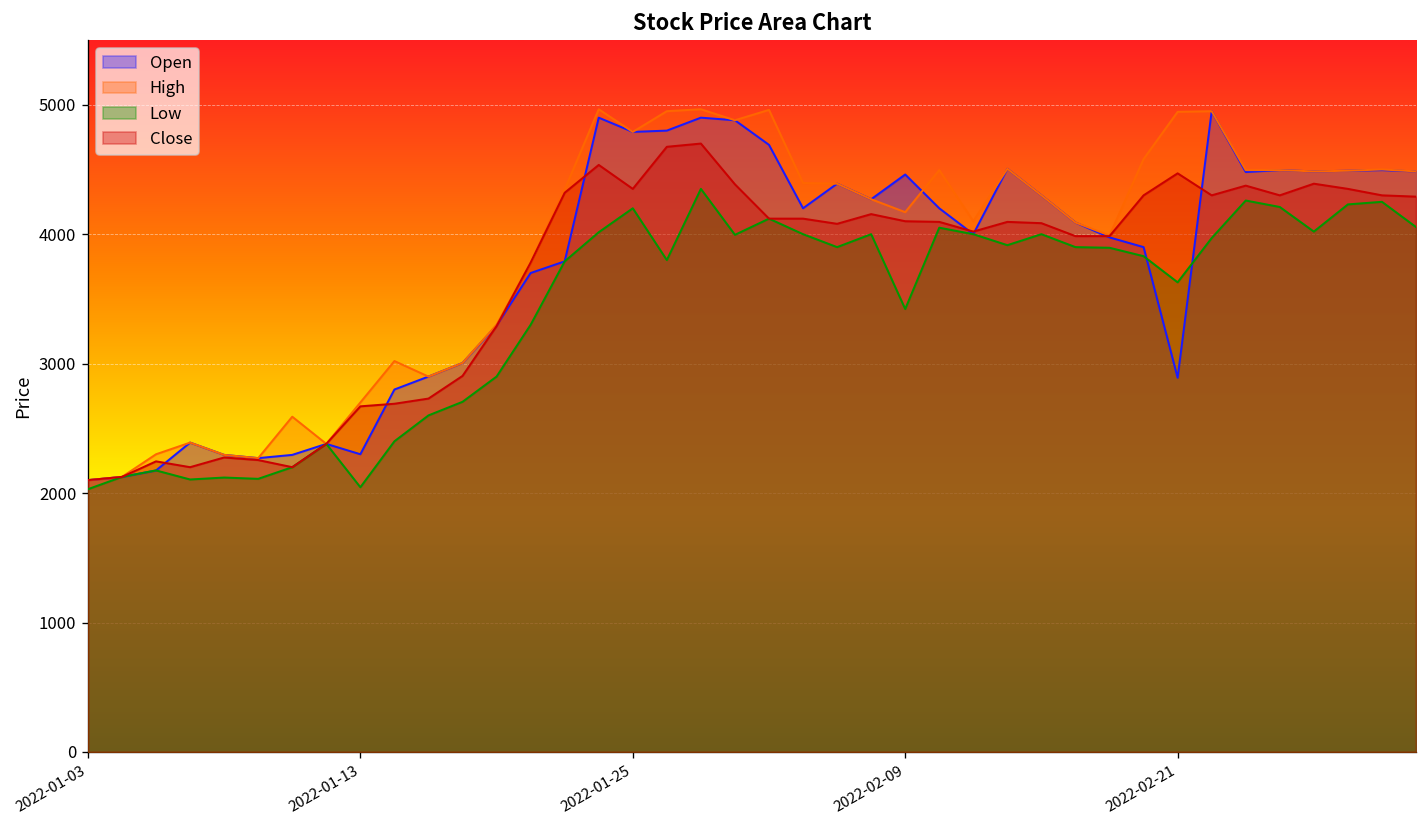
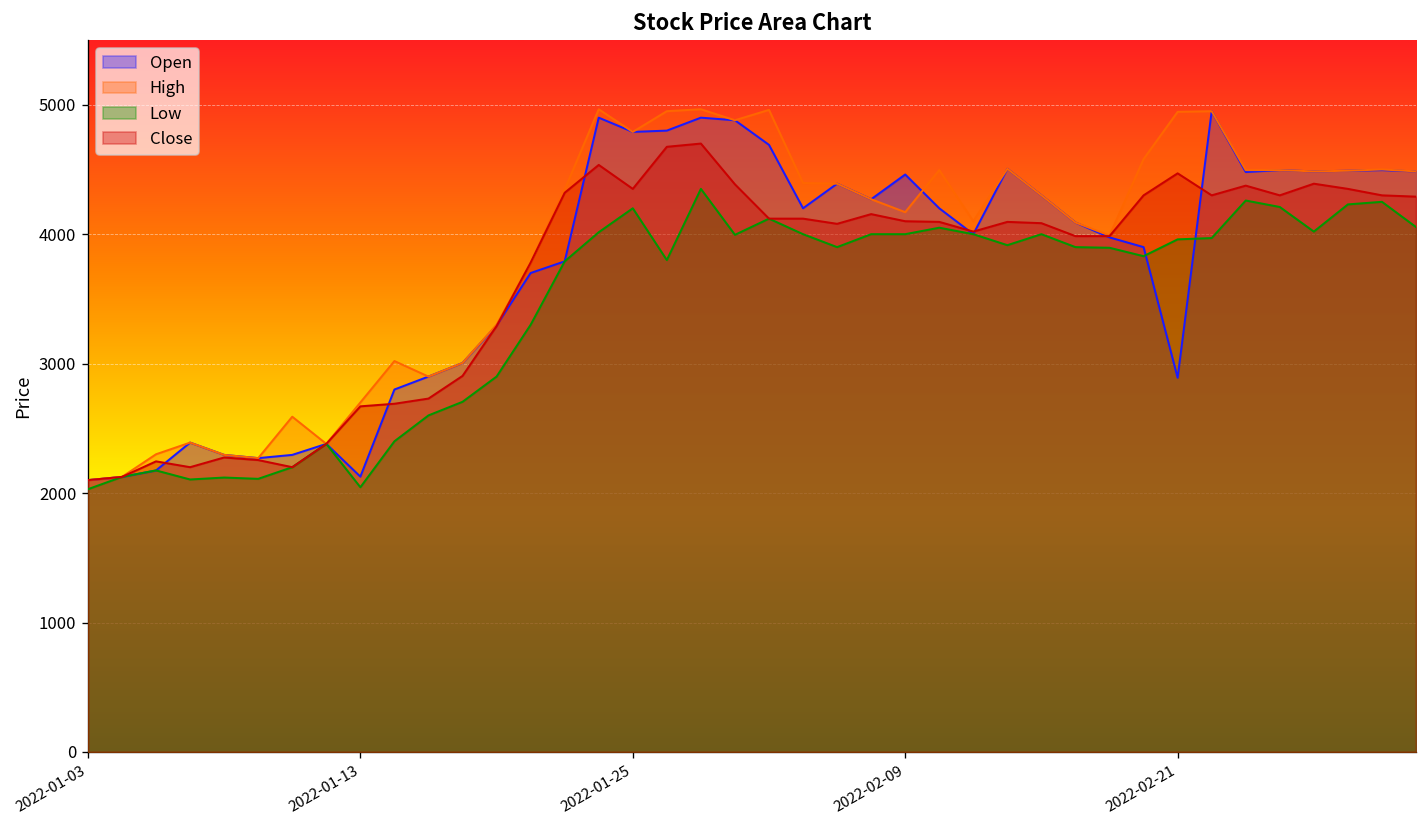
Open, 2022-01-13: 2300 -> 2130
Low, 2022-02-09: 3420 -> 4000
Low, 2022-02-21: 3630 -> 3960
